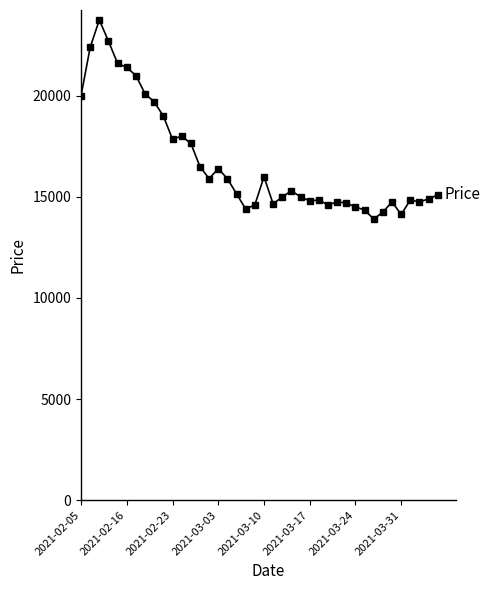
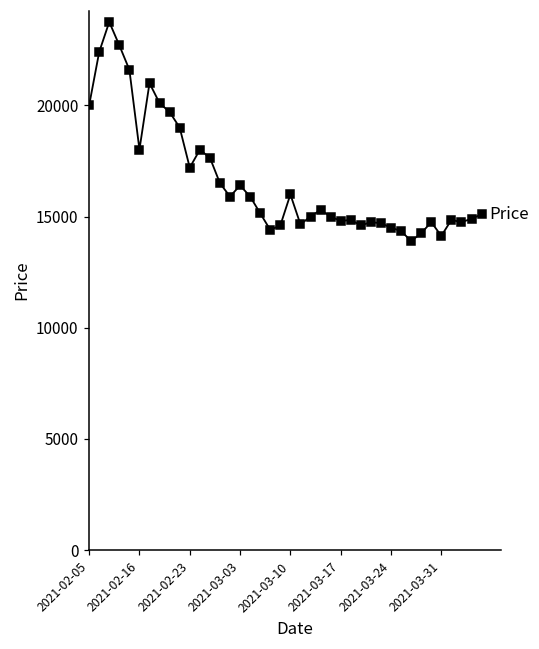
2021-02-16: 21400 -> 18000
2021-02-23: 17900 -> 17200
